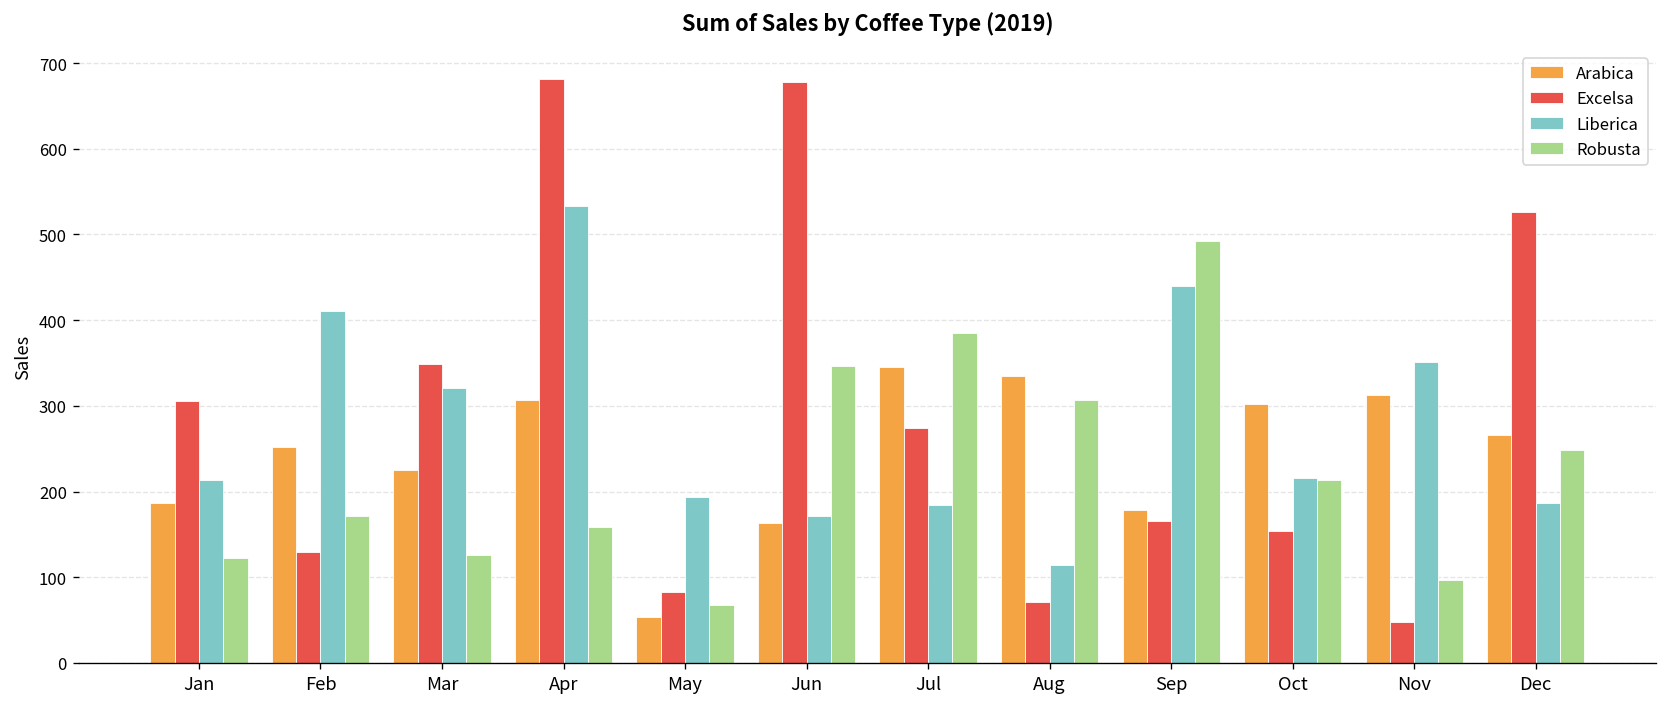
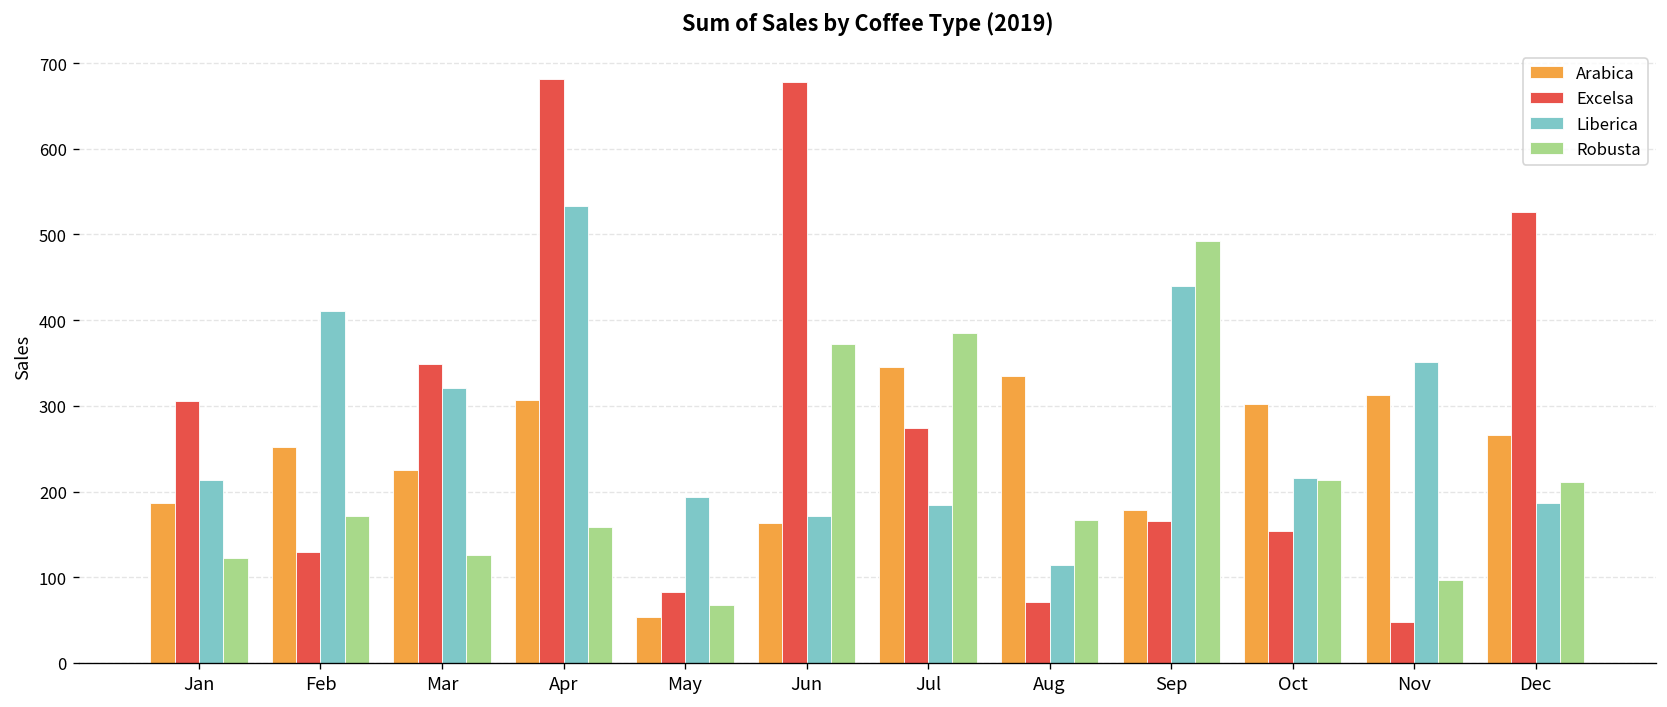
Robusta, Jun: 350 -> 370
Robusta, Aug: 310 -> 170
Robusta, Dec: 250 -> 210
